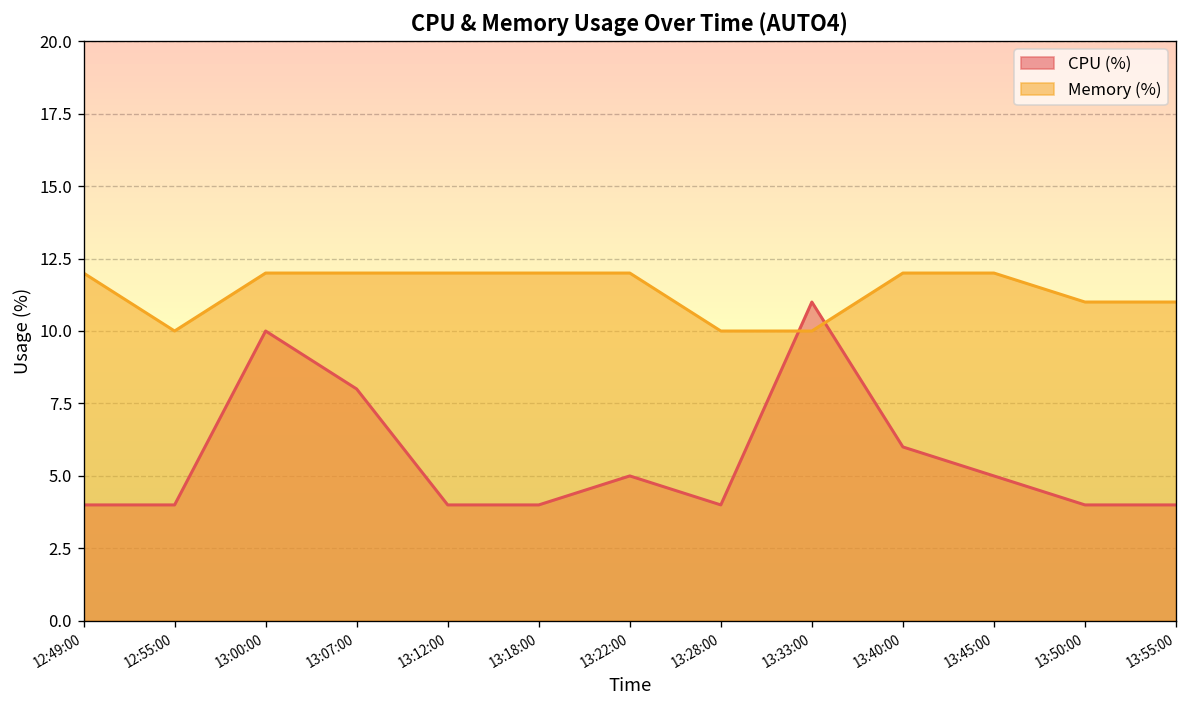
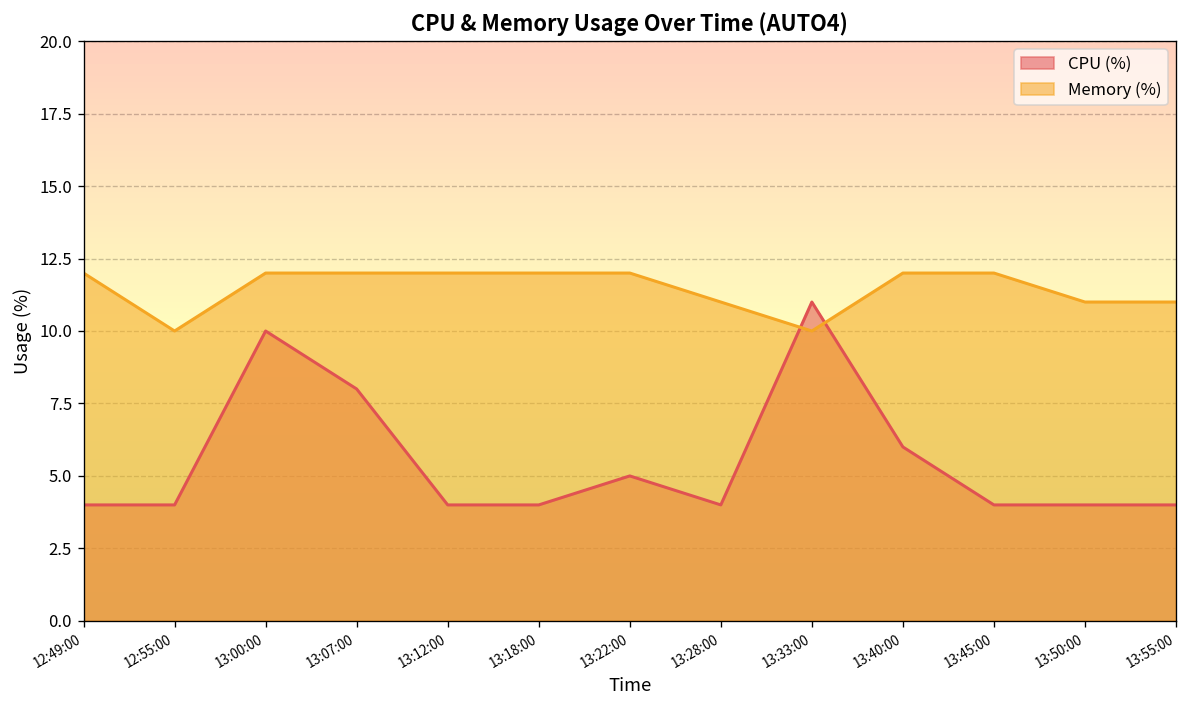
Memory (%), 13:28:00: 10 -> 11
CPU (%), 13:45:00: 5 -> 4
